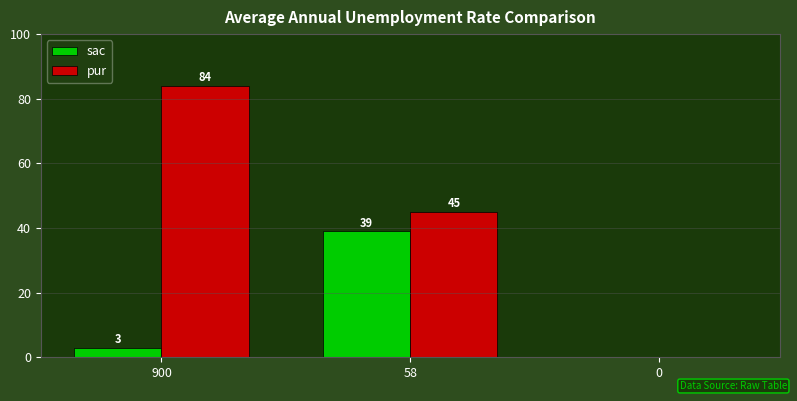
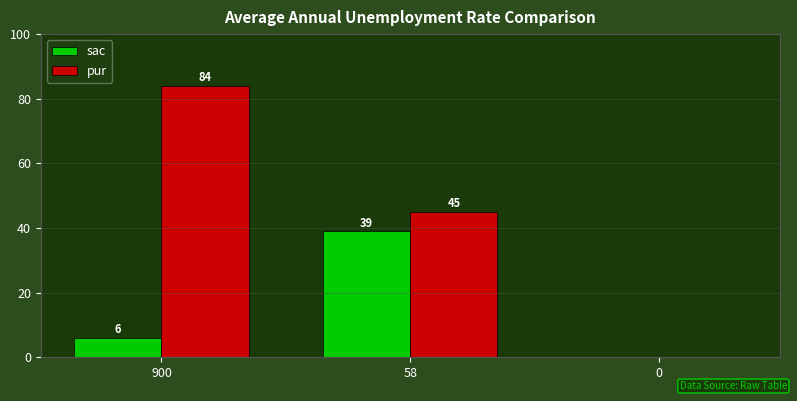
sac, 900: 3 -> 6
